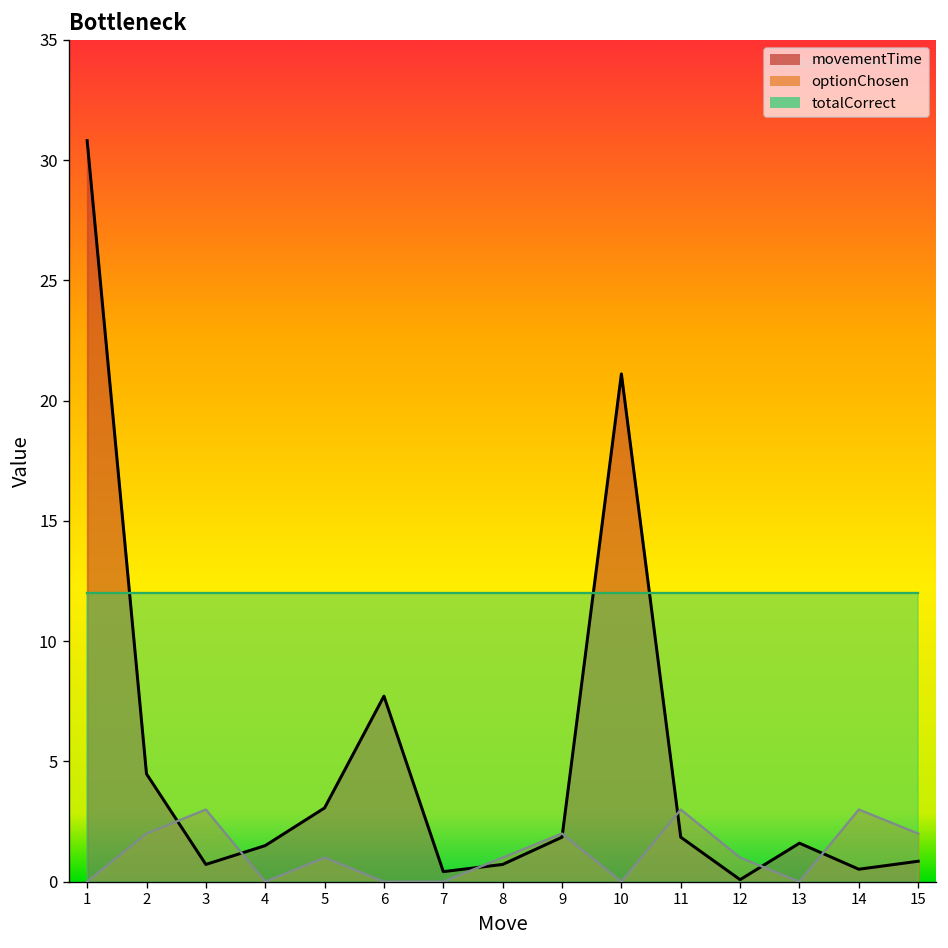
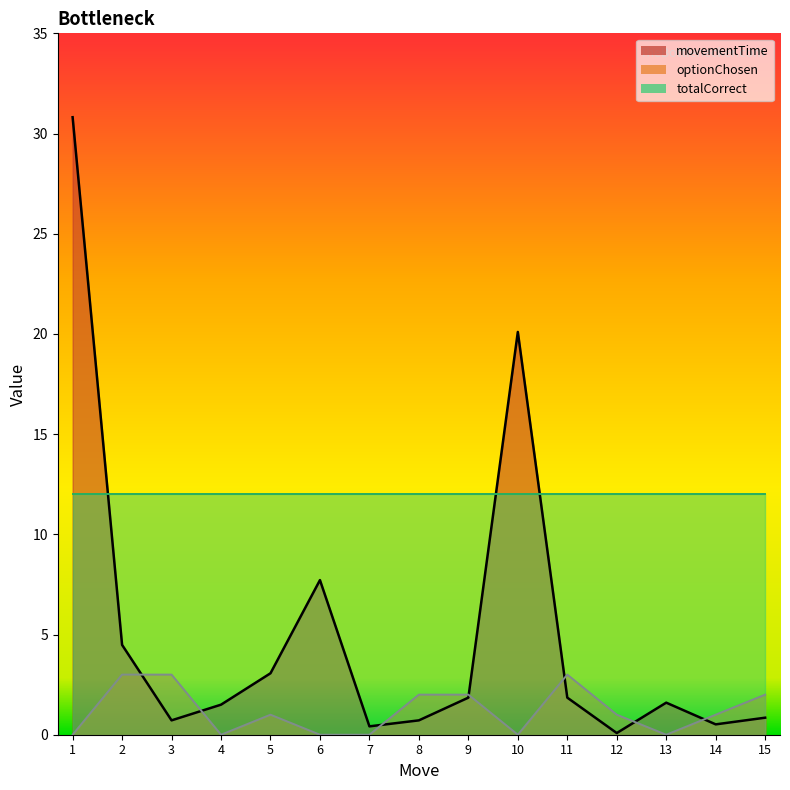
optionChosen, 2: 2 -> 3
optionChosen, 8: 1 -> 2
movementTime, 10: 21.1 -> 20.1
optionChosen, 14: 3 -> 1
